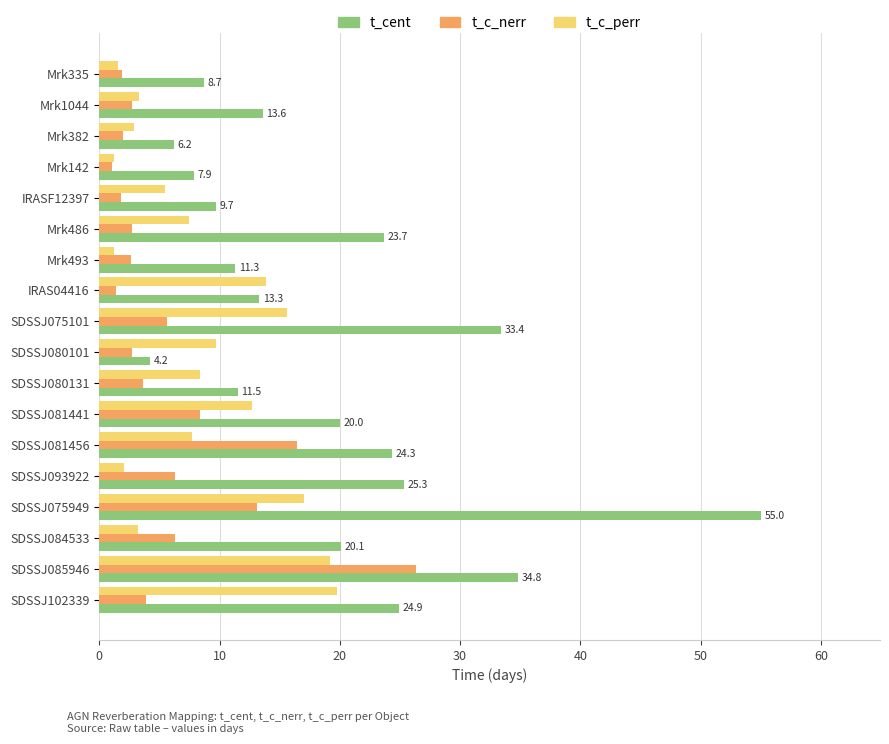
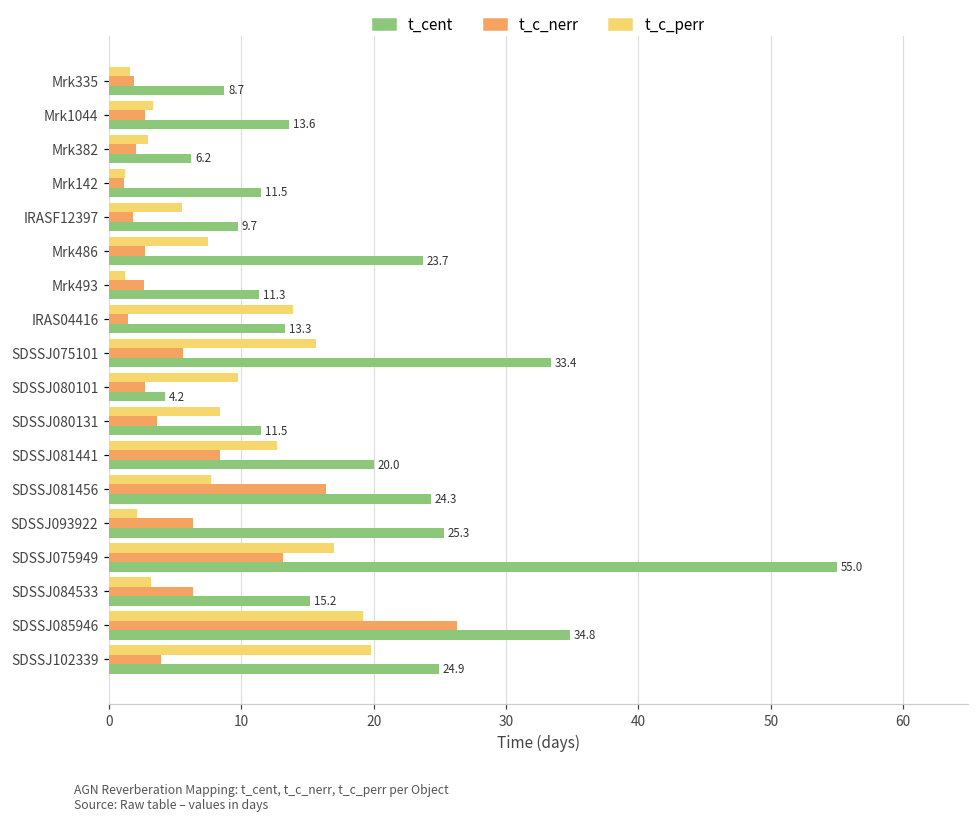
t_cent, Mrk142: 7.9 -> 11.5
t_cent, SDSSJ084533: 20.1 -> 15.2
